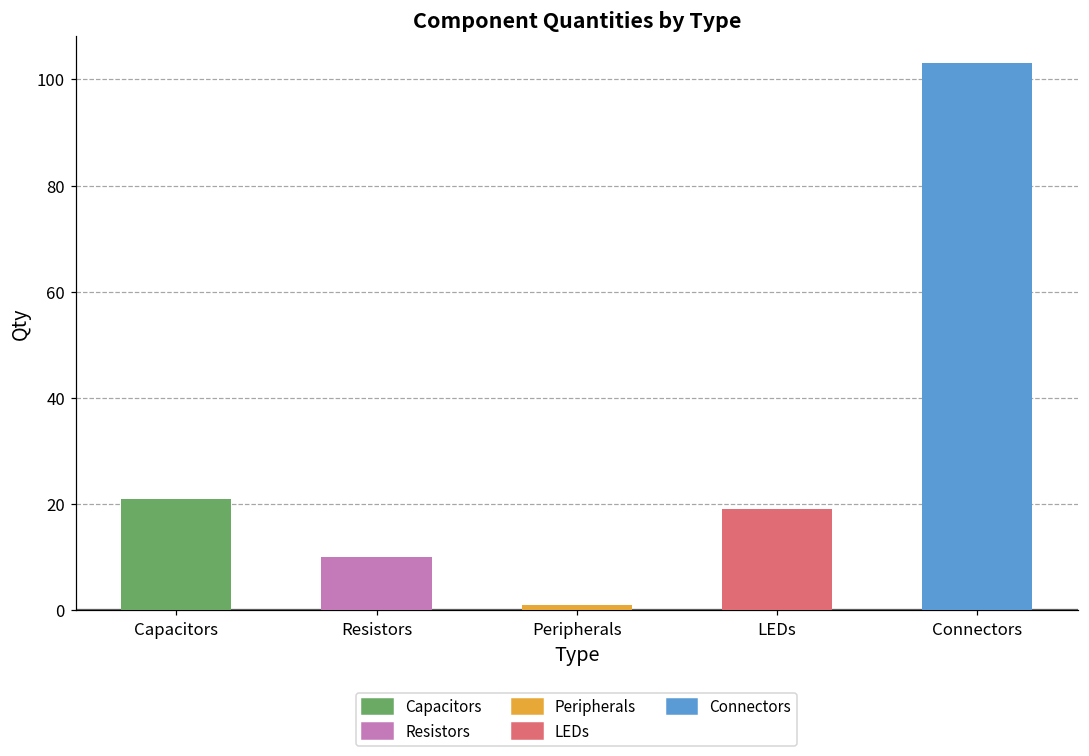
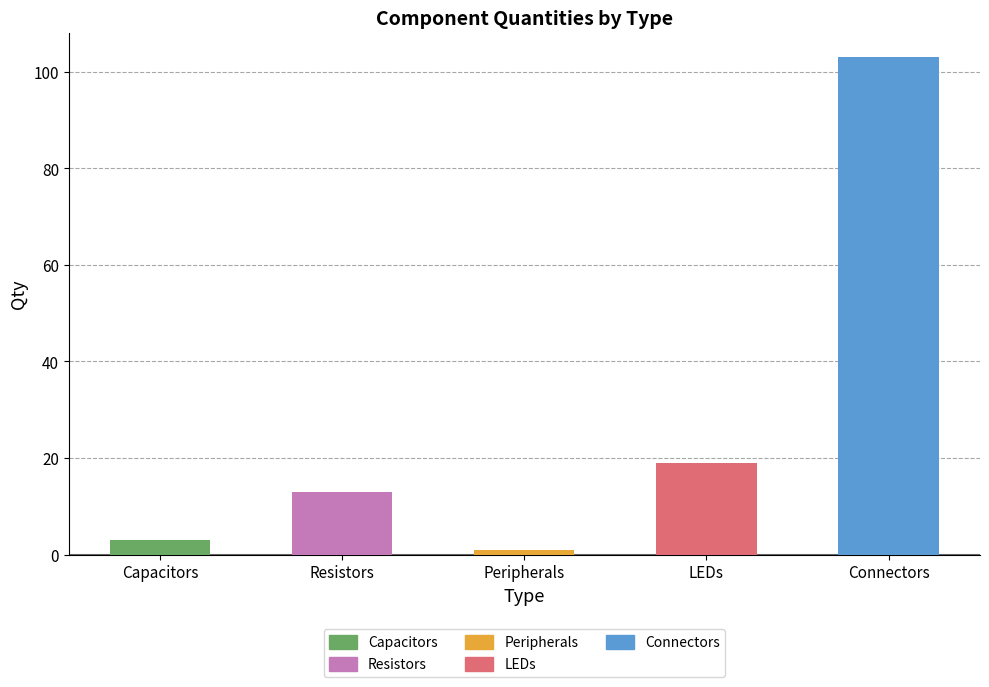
Capacitors: 21 -> 3
Resistors: 10 -> 13
